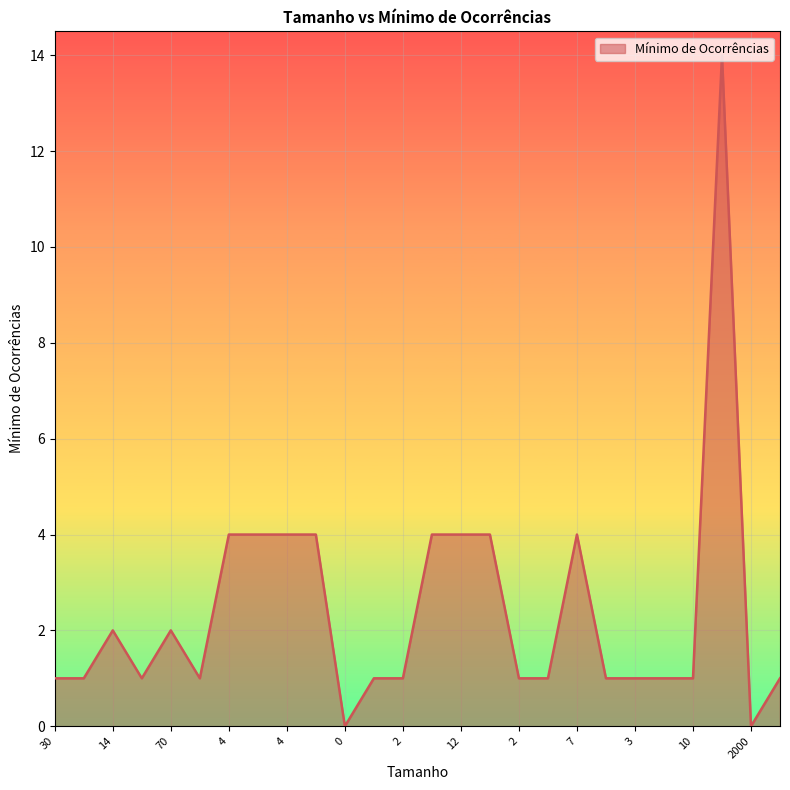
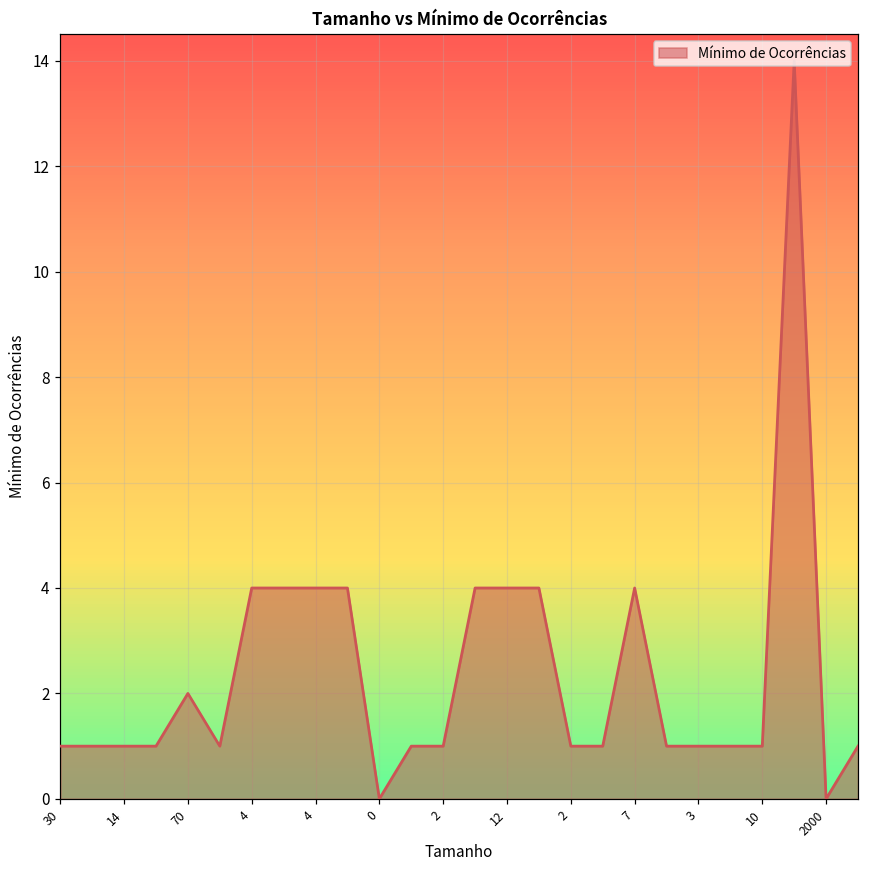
14: 2 -> 1
